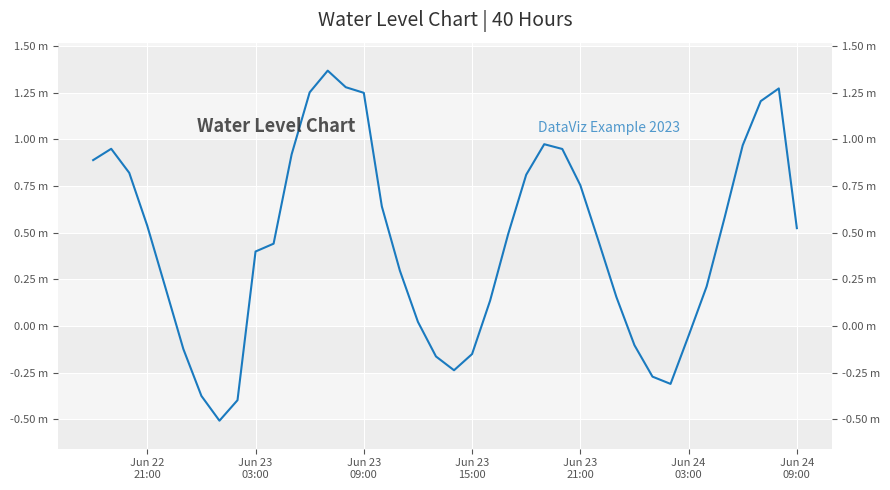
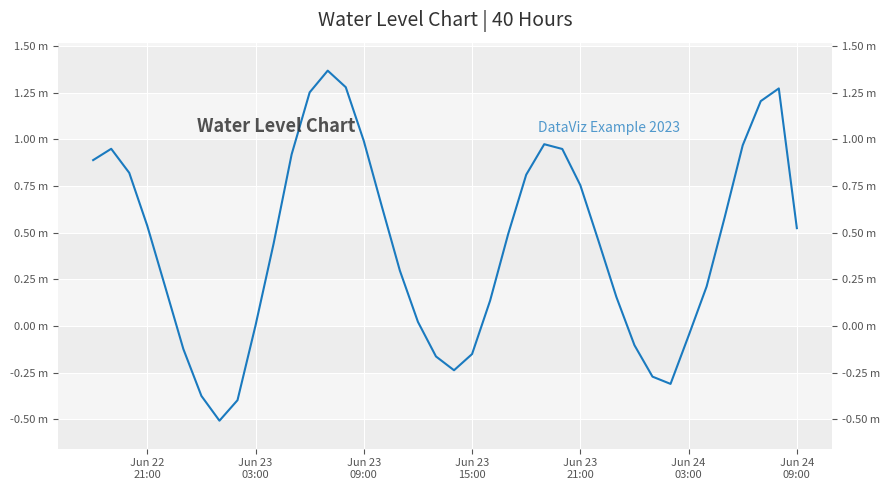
Jun 23 03:00: 0.40 m -> 0.00 m
Jun 23 09:00: 1.25 m -> 0.99 m
